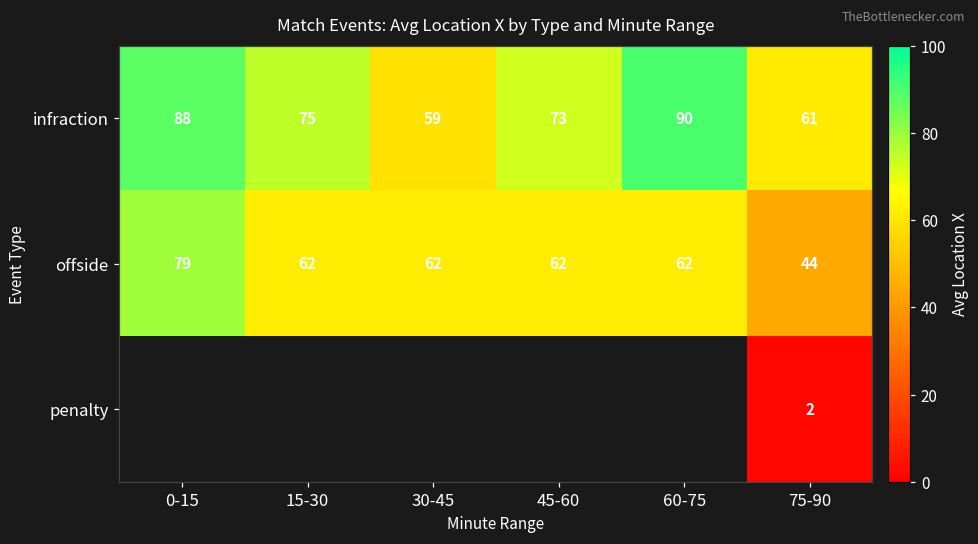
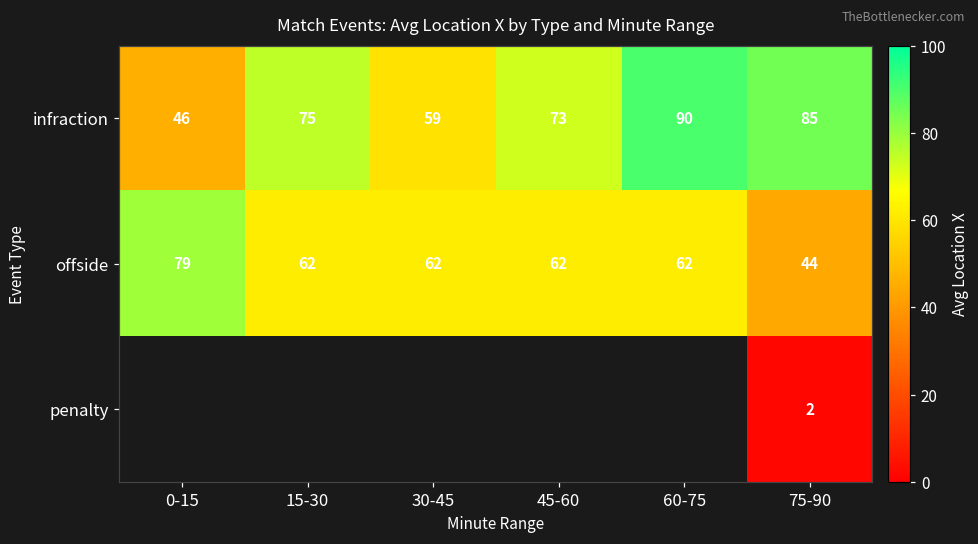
infraction, 0-15: 88 -> 46
infraction, 75-90: 61 -> 85
